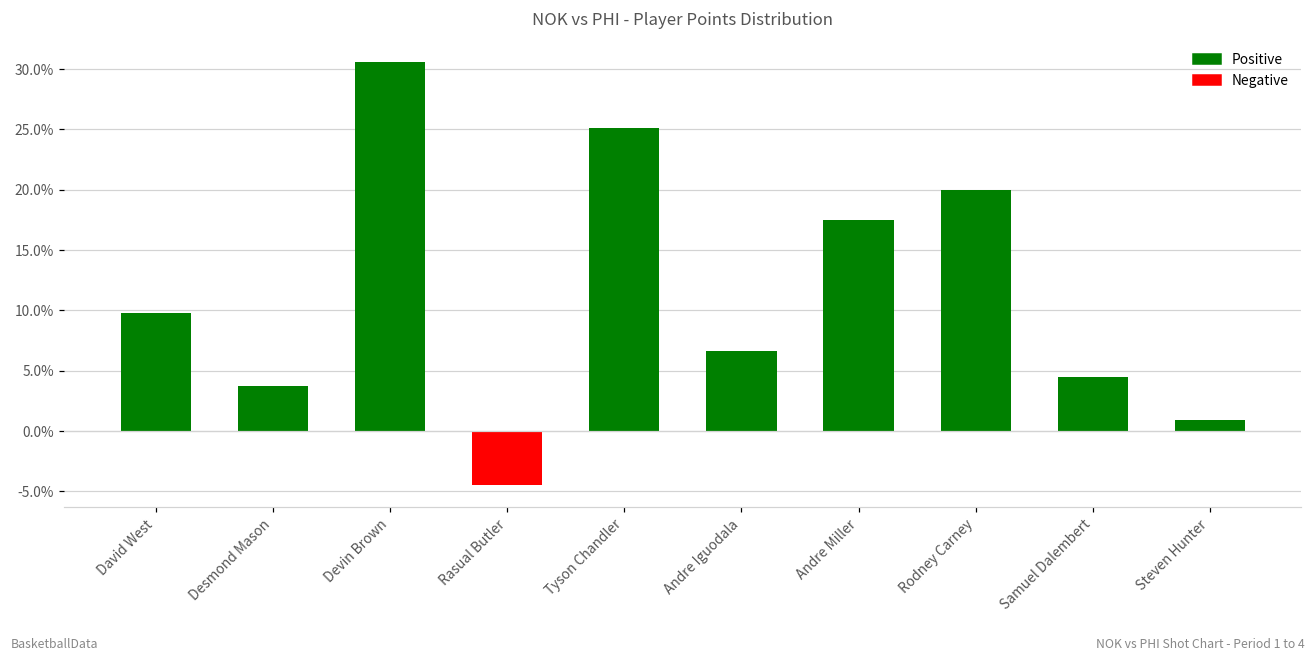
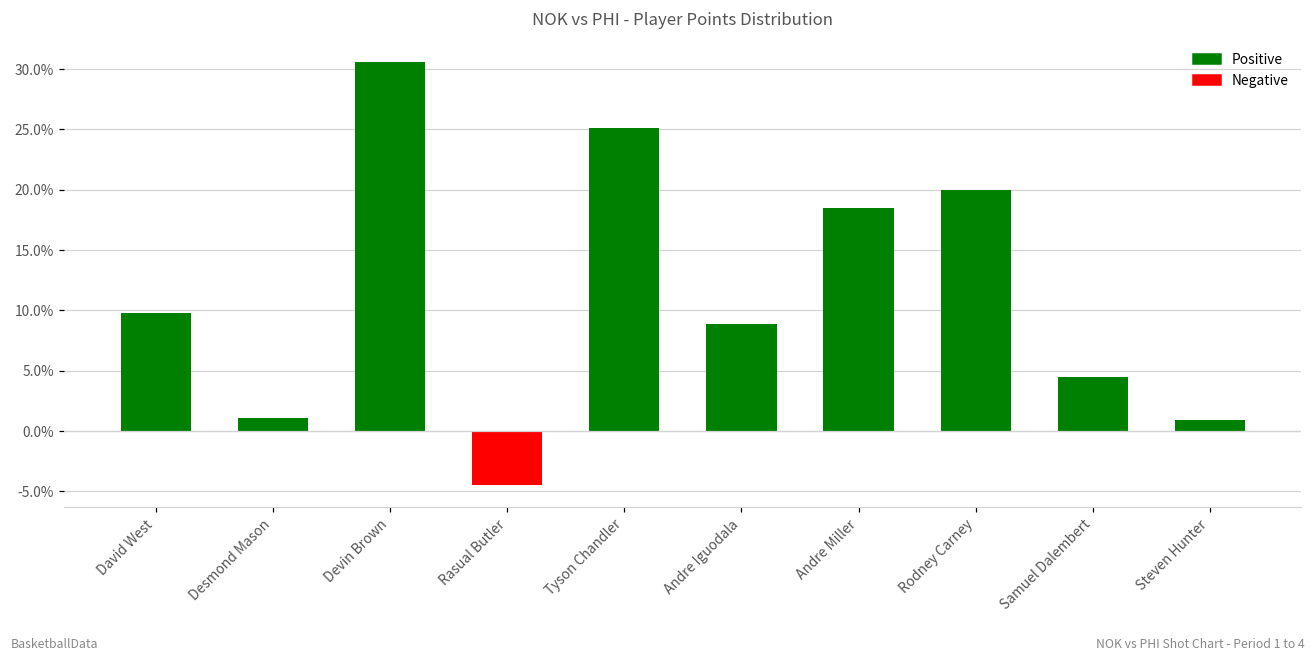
Desmond Mason: 3.7% -> 1.1%
Andre Iguodala: 6.6% -> 8.9%
Andre Miller: 17.5% -> 18.5%
